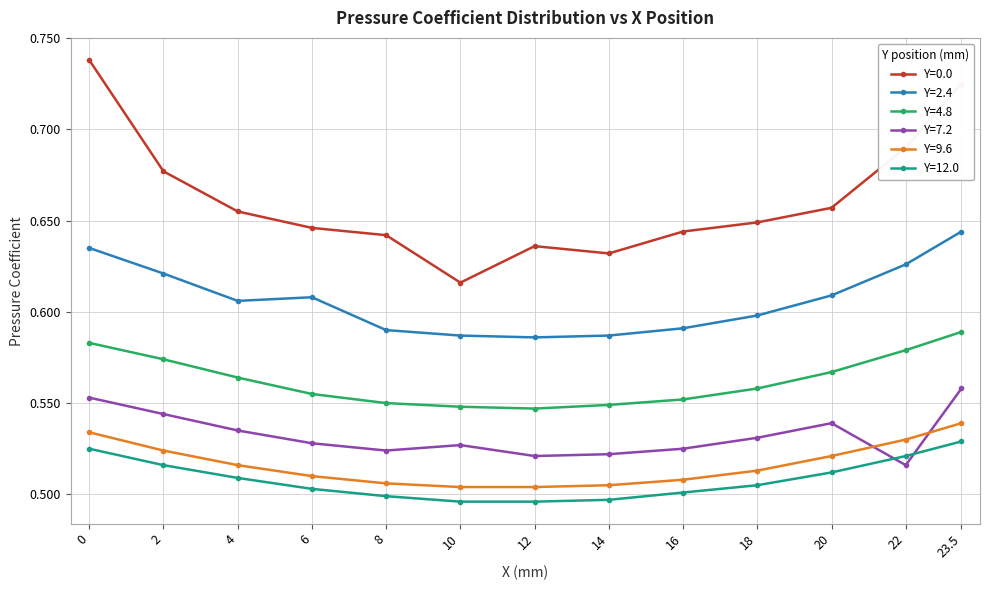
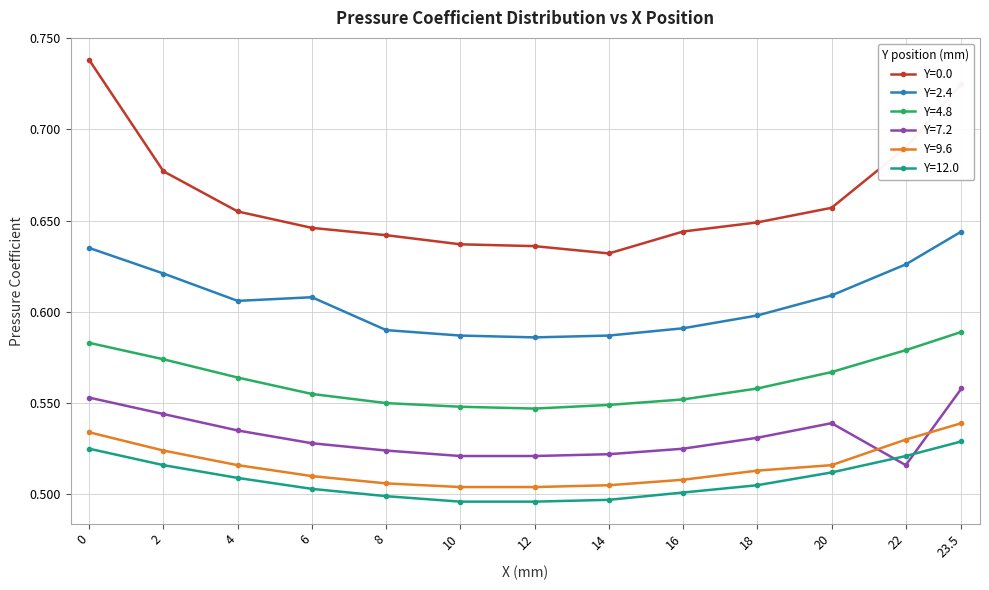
Y=0.0, 10: 0.616 -> 0.637
Y=7.2, 10: 0.527 -> 0.521
Y=9.6, 20: 0.521 -> 0.516
